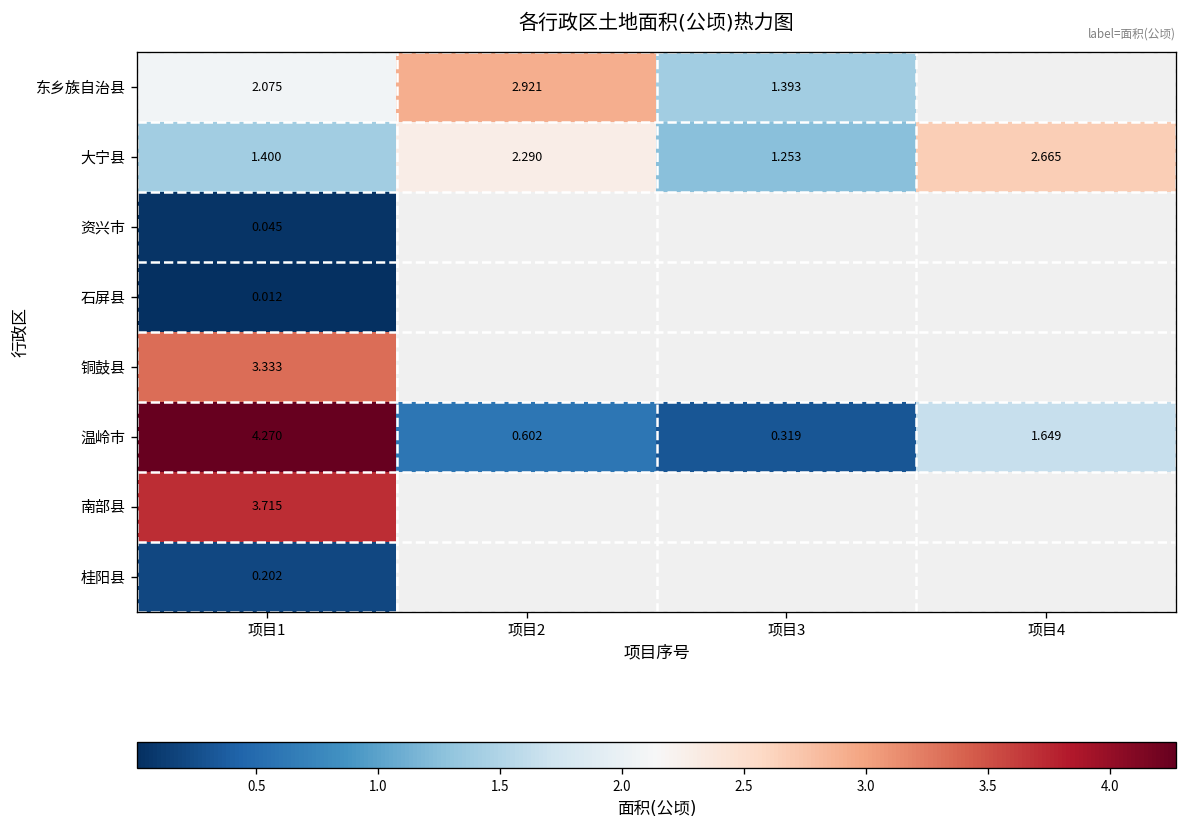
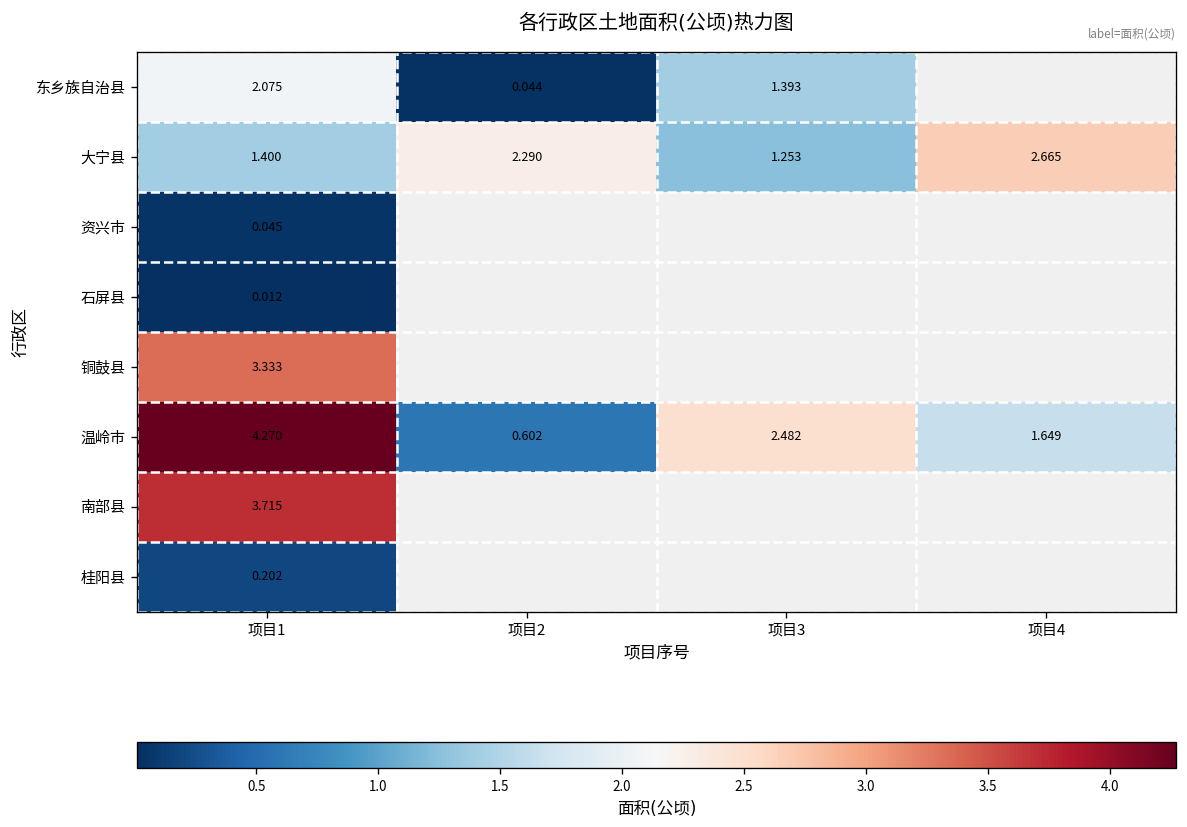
东乡族自治县, 项目2: 2.921 -> 0.044
温岭市, 项目3: 0.319 -> 2.482
